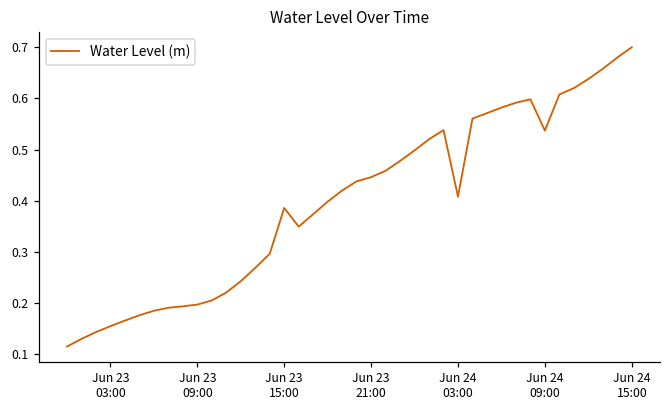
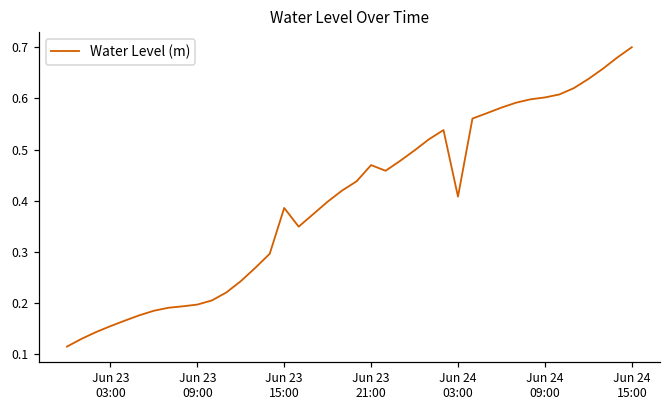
Jun 23 21:00: 0.45 -> 0.47
Jun 24 09:00: 0.54 -> 0.60
